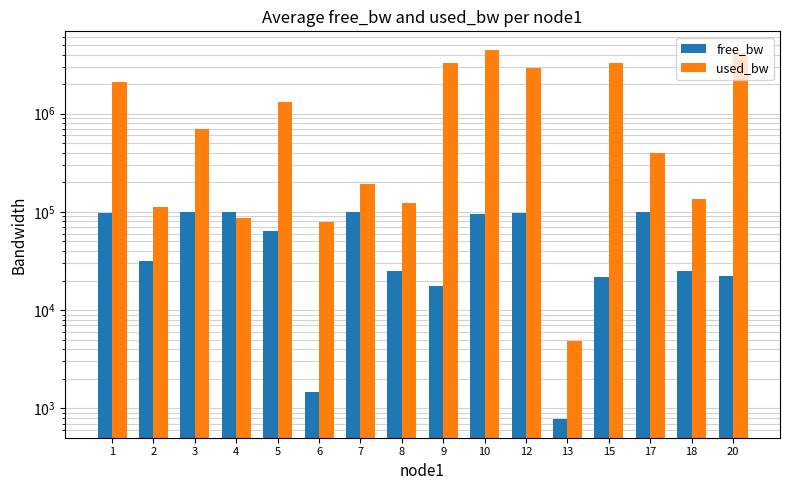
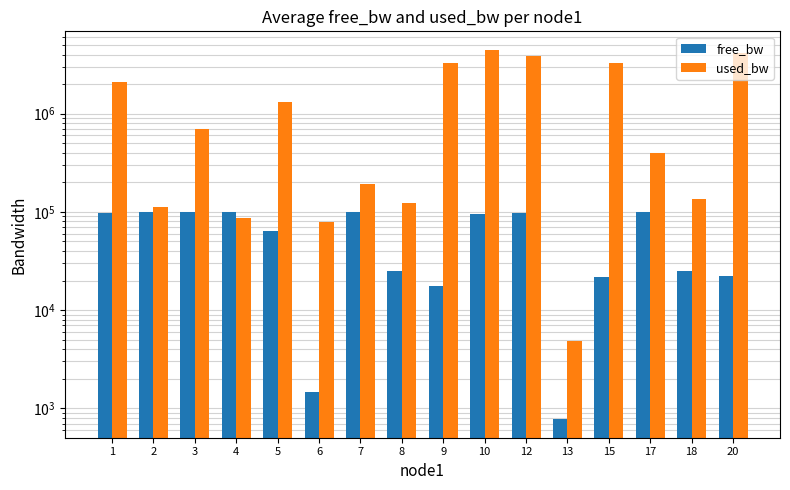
free_bw, 2: 32000 -> 100000
used_bw, 12: 2900000 -> 3900000
